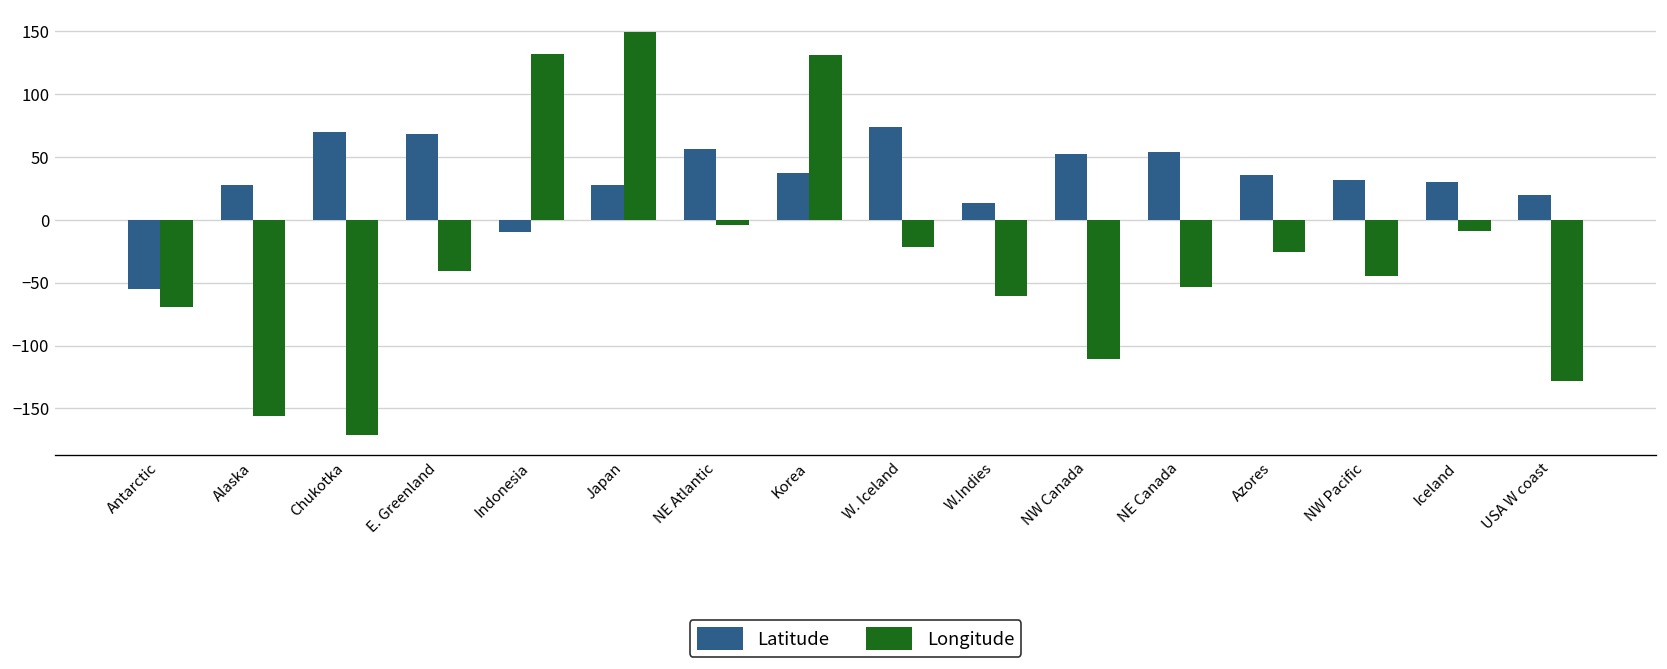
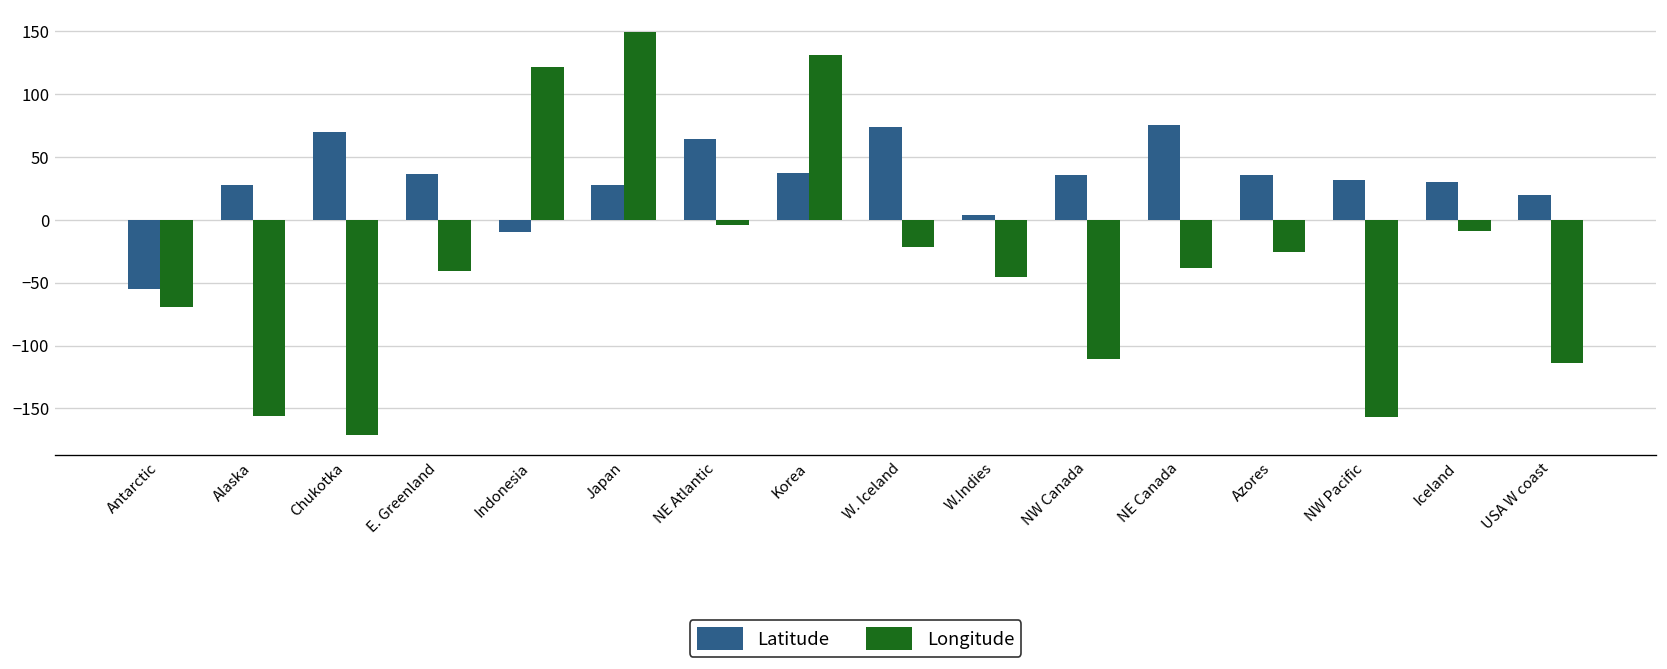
Latitude, E. Greenland: 68 -> 36
Longitude, Indonesia: 132 -> 122
Latitude, NE Atlantic: 57 -> 64
Latitude, W.Indies: 14 -> 4
Longitude, W.Indies: -61 -> -45
Latitude, NW Canada: 52 -> 35
Latitude, NE Canada: 54 -> 75
Longitude, NE Canada: -54 -> -38
Longitude, NW Pacific: -45 -> -157
Longitude, USA W coast: -128 -> -114
